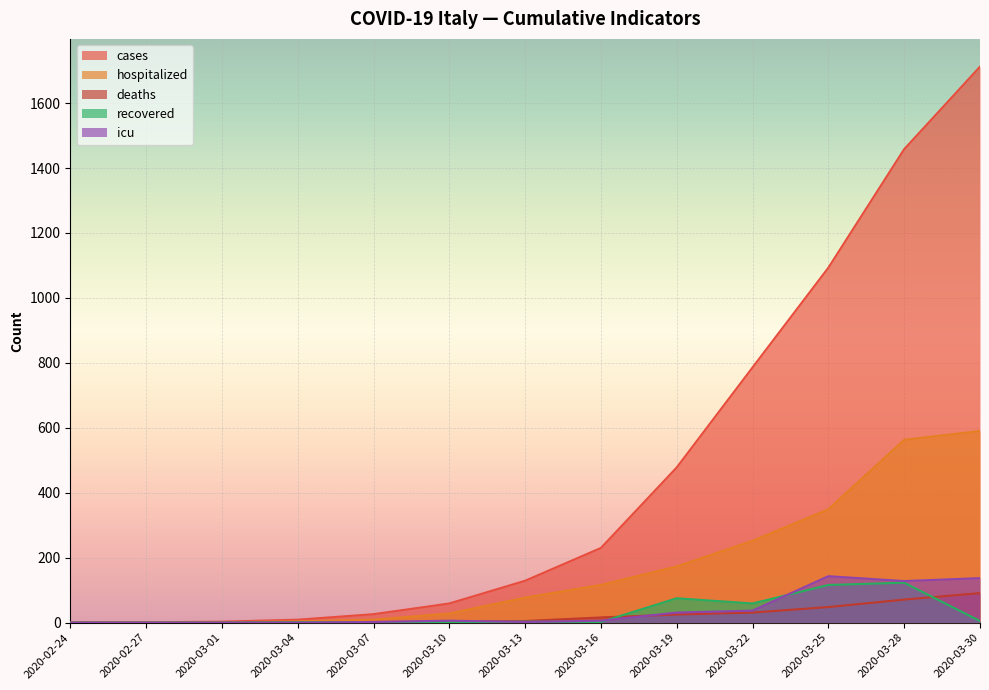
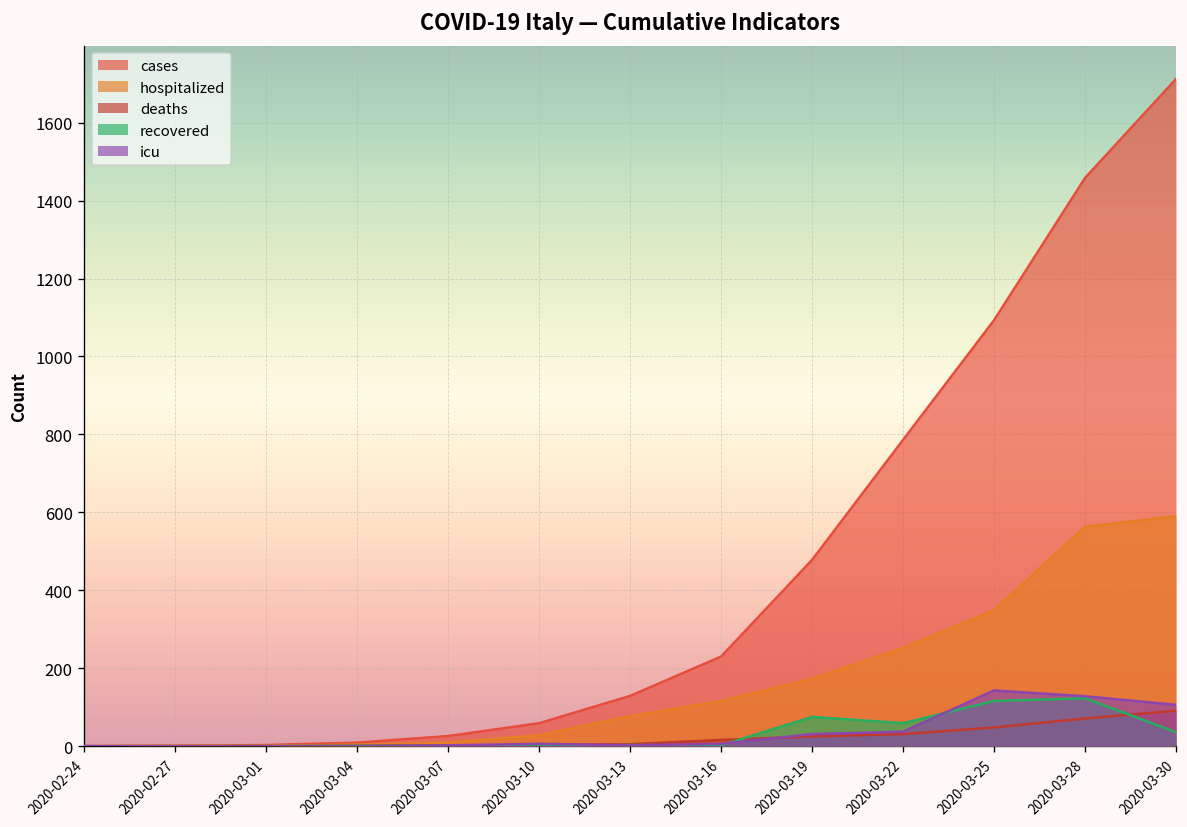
recovered, 2020-03-30: 10 -> 40
icu, 2020-03-30: 140 -> 110
